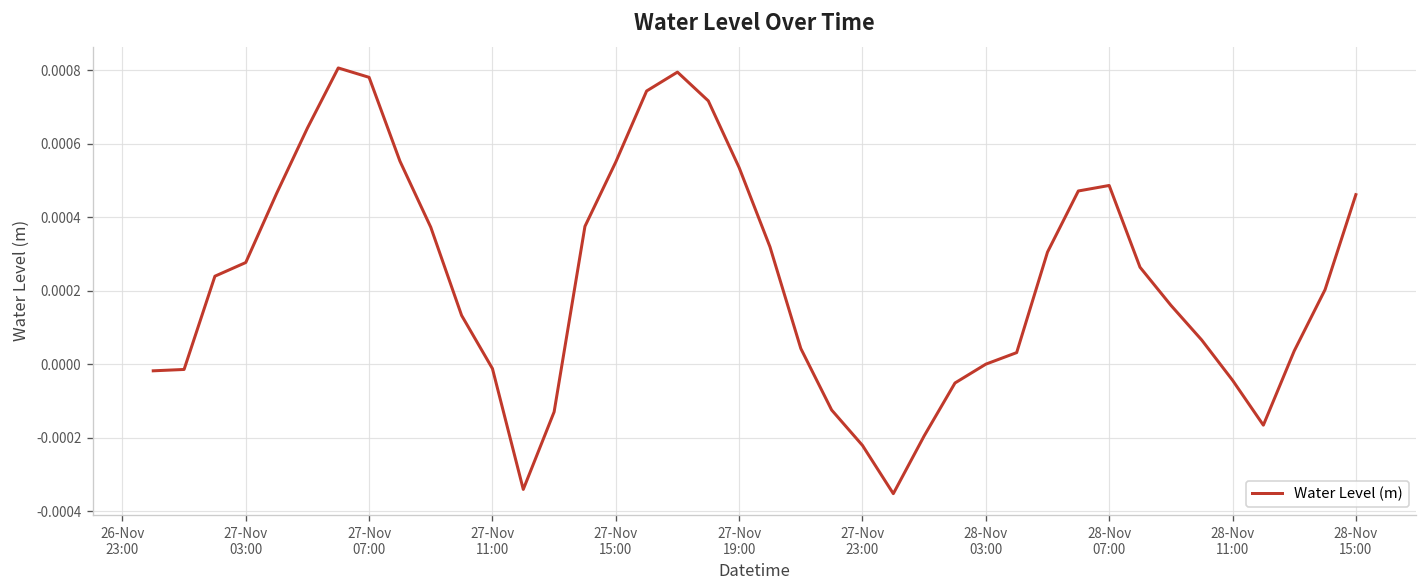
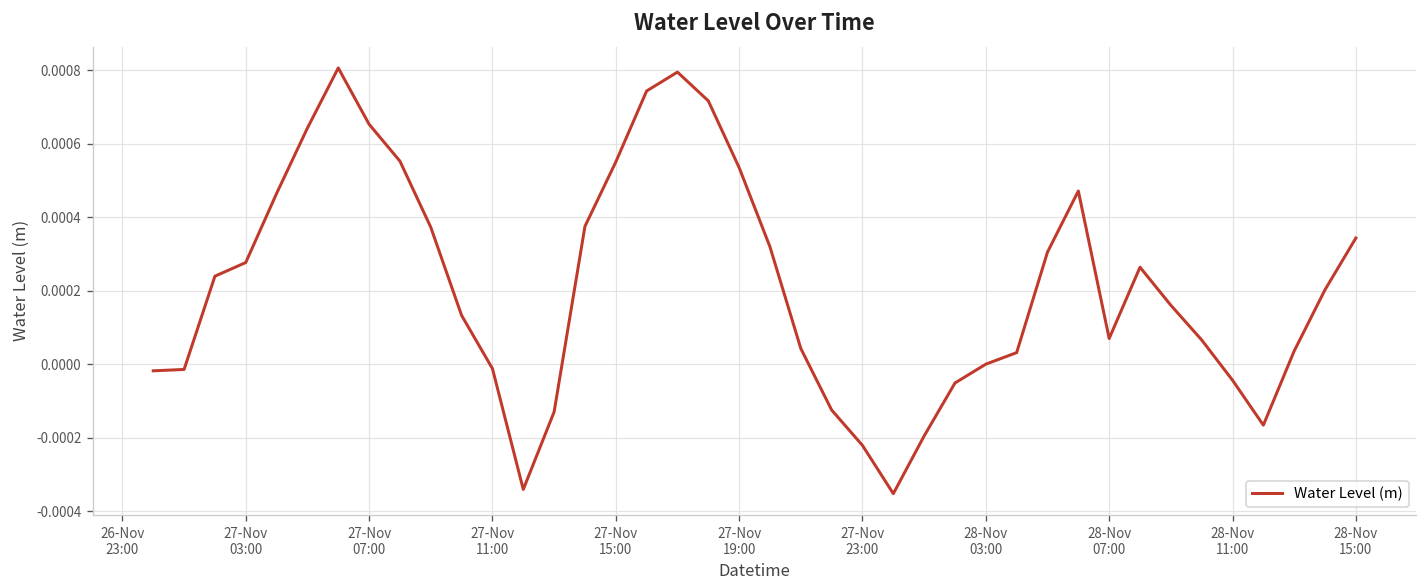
27-Nov 07:00: 0.00078 -> 0.00065
28-Nov 07:00: 0.00049 -> 0.00007
28-Nov 15:00: 0.00046 -> 0.00034
